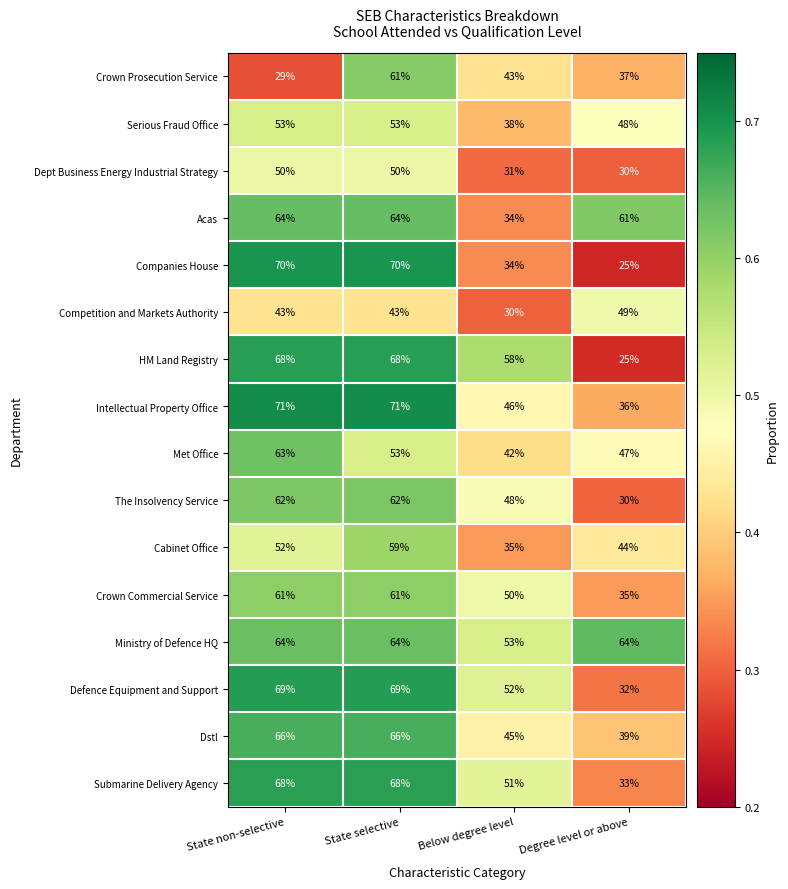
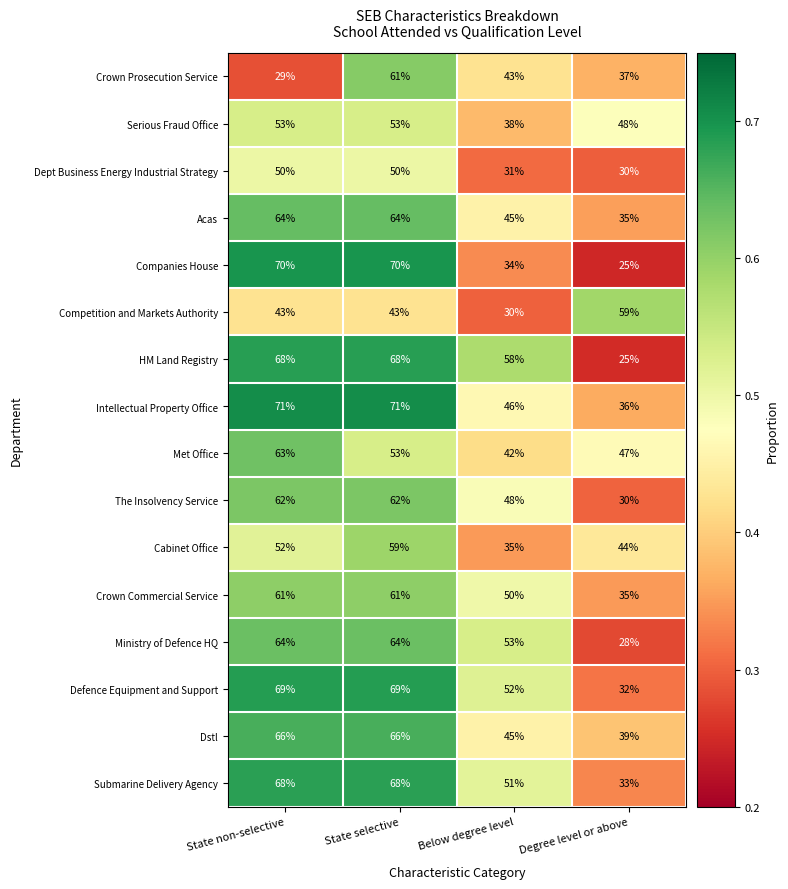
Acas, Below degree level: 34% -> 45%
Acas, Degree level or above: 61% -> 35%
Competition and Markets Authority, Degree level or above: 49% -> 59%
Ministry of Defence HQ, Degree level or above: 64% -> 28%
